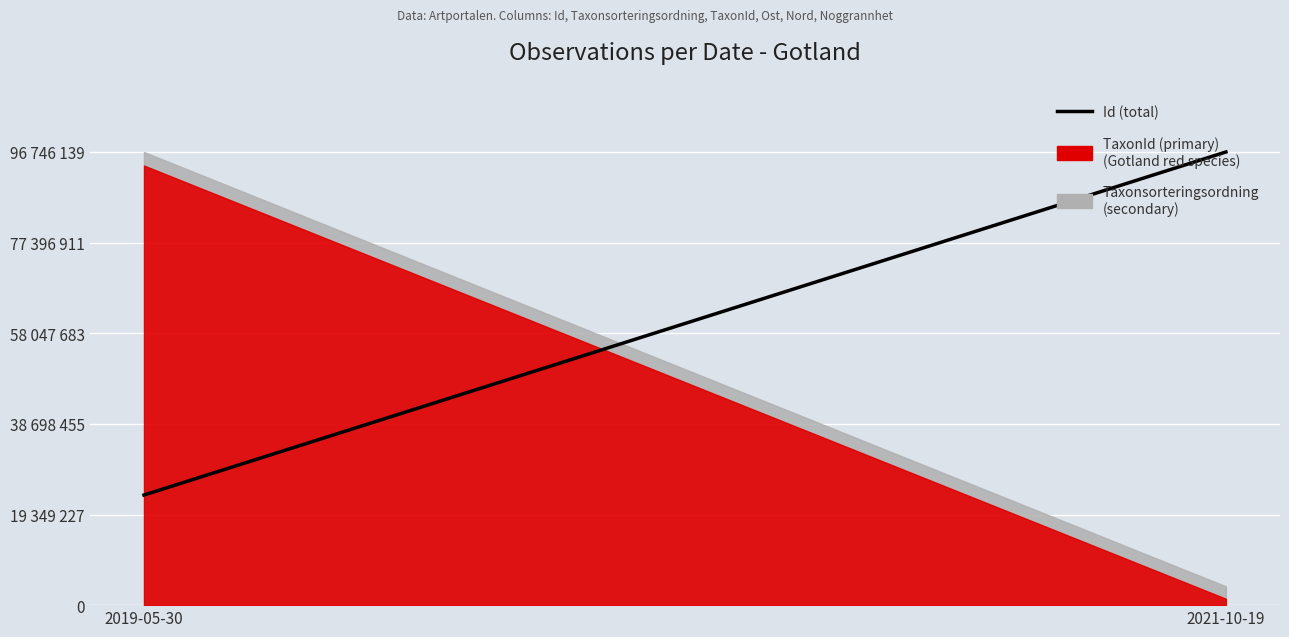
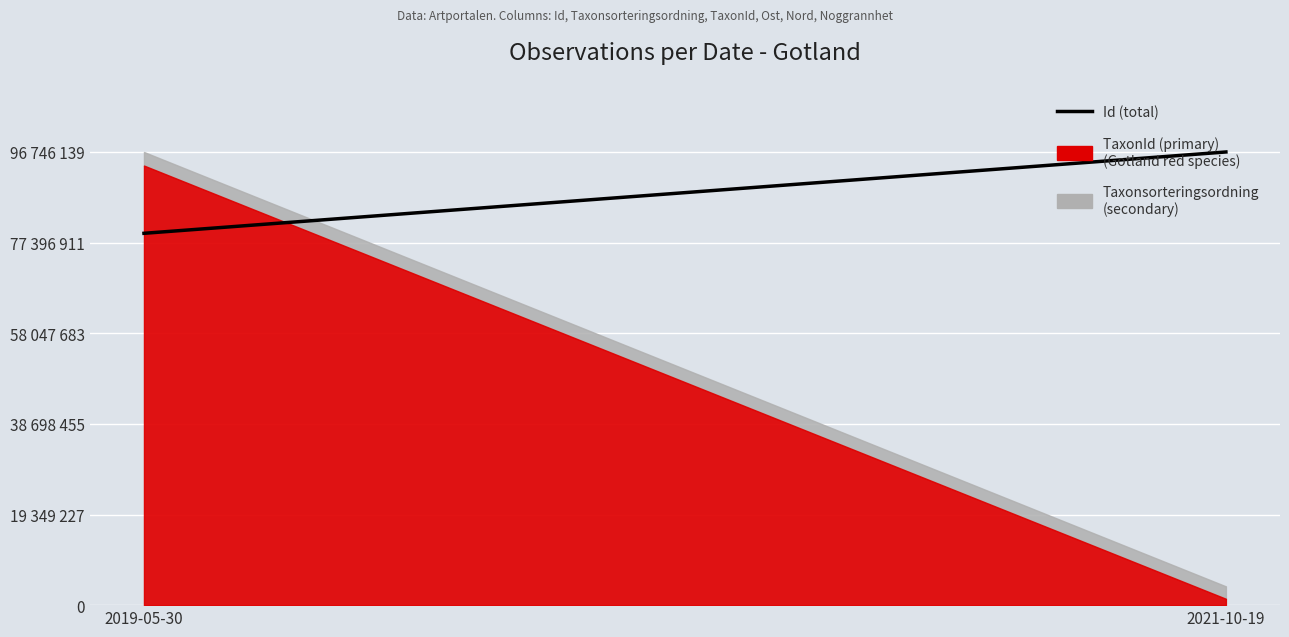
Id (total), 2019-05-30: 24000000 -> 79000000
